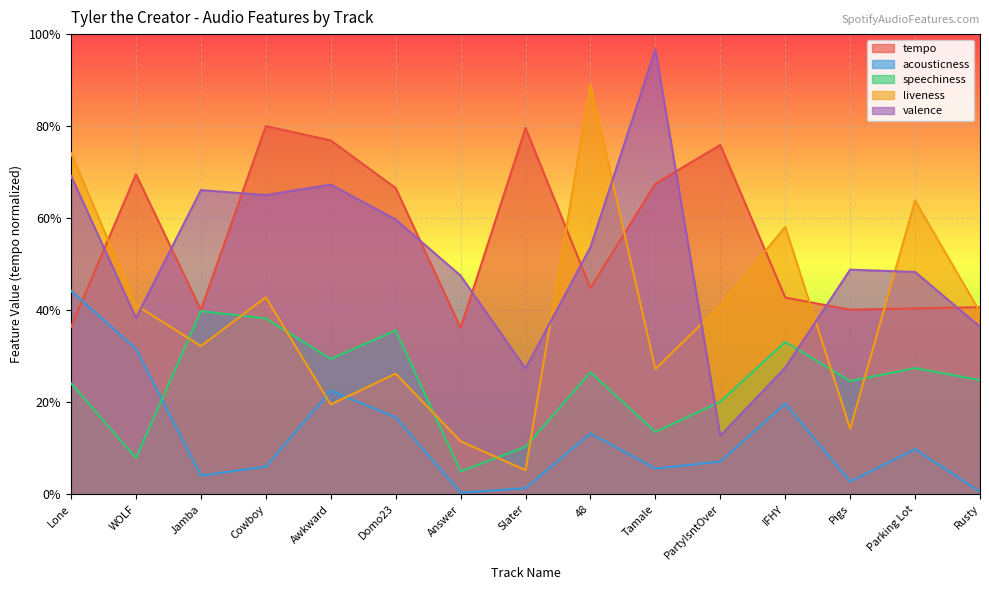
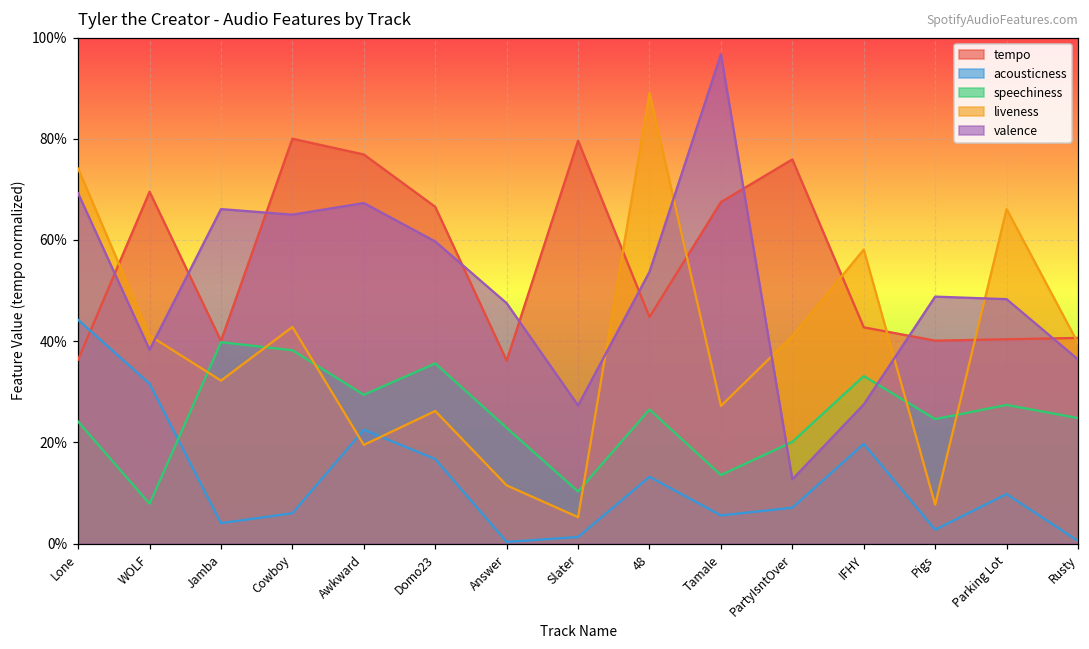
speechiness, Answer: 5% -> 23%
liveness, Pigs: 14% -> 8%
liveness, Parking Lot: 64% -> 66%
